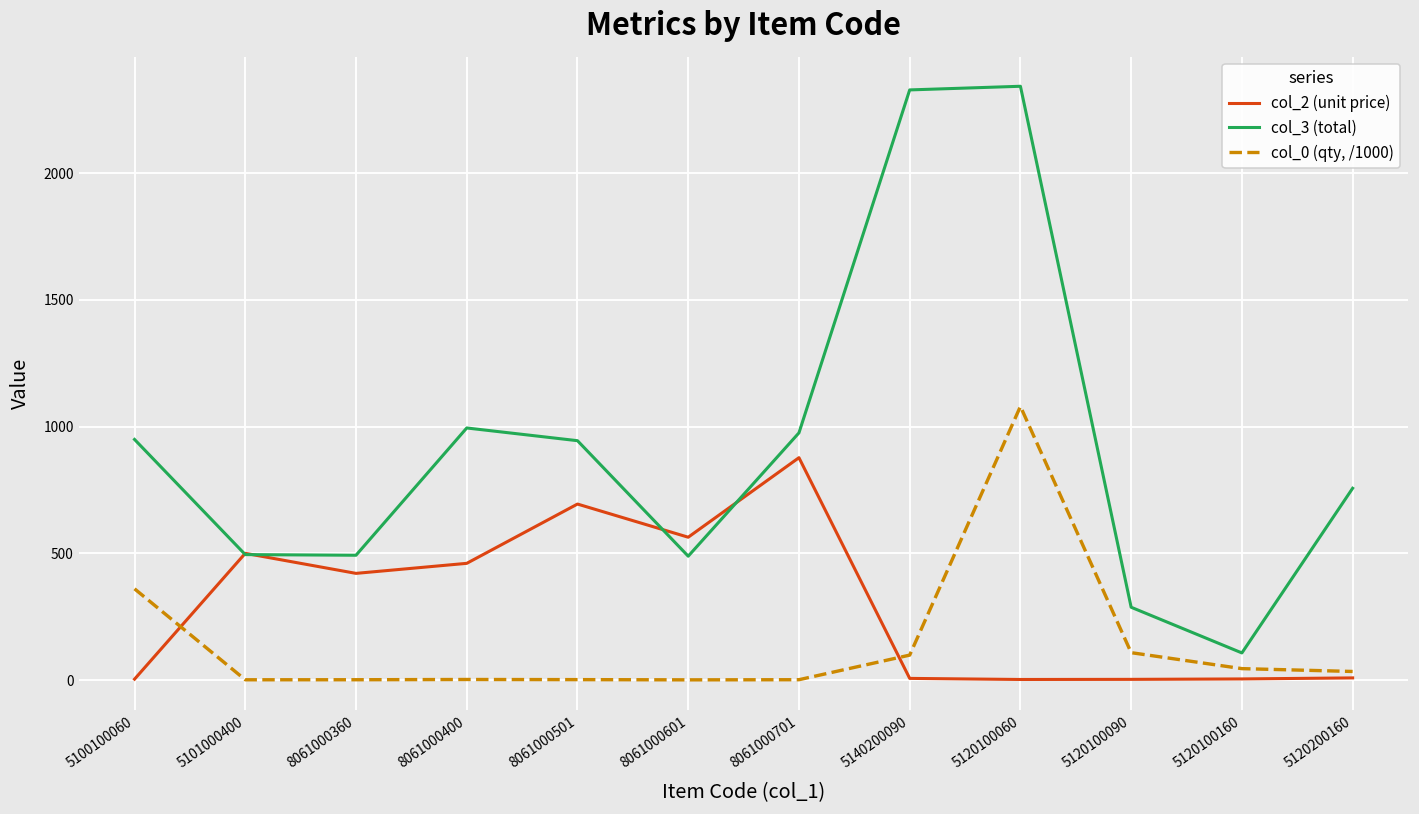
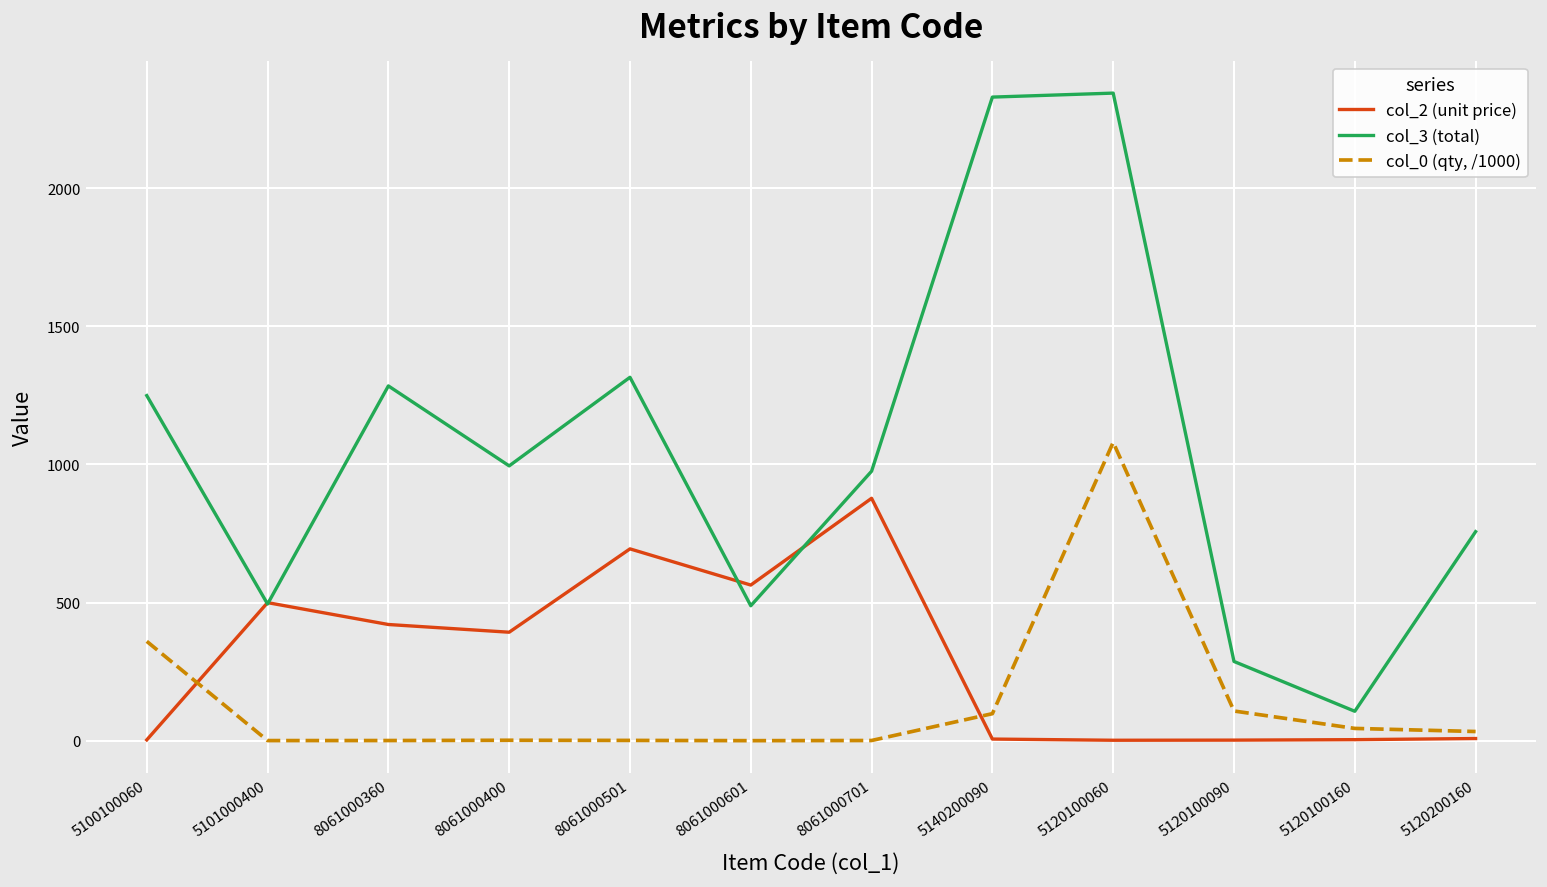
col_3 (total), 5100100060: 950 -> 1250
col_3 (total), 8061000360: 490 -> 1280
col_2 (unit price), 8061000400: 460 -> 390
col_3 (total), 8061000501: 940 -> 1320
